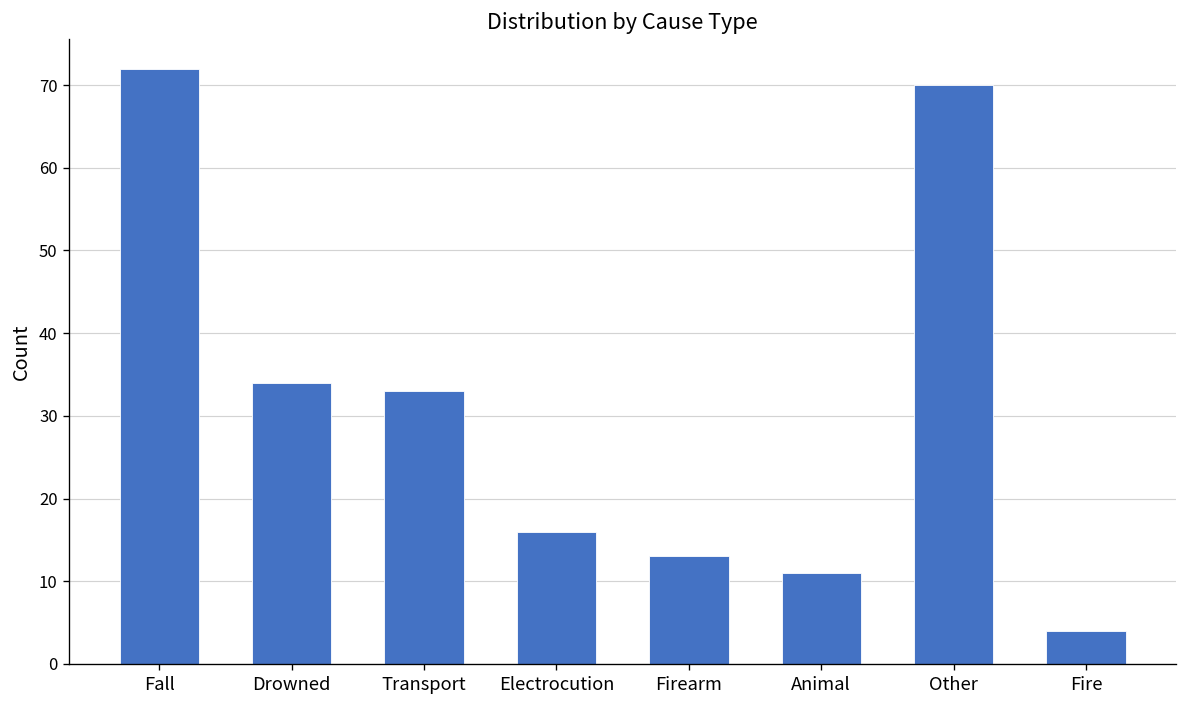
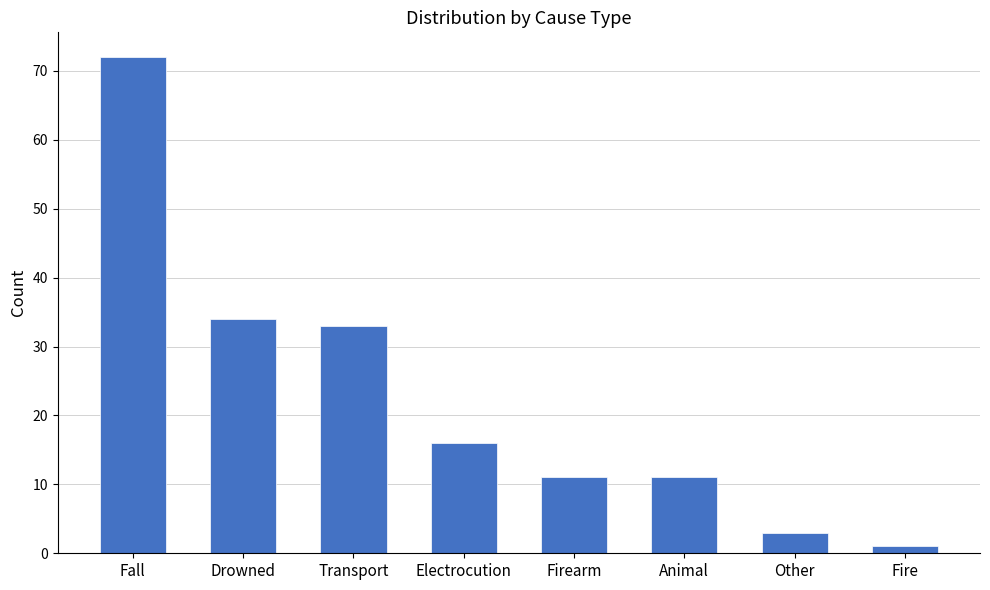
Firearm: 13 -> 11
Other: 70 -> 3
Fire: 4 -> 1
